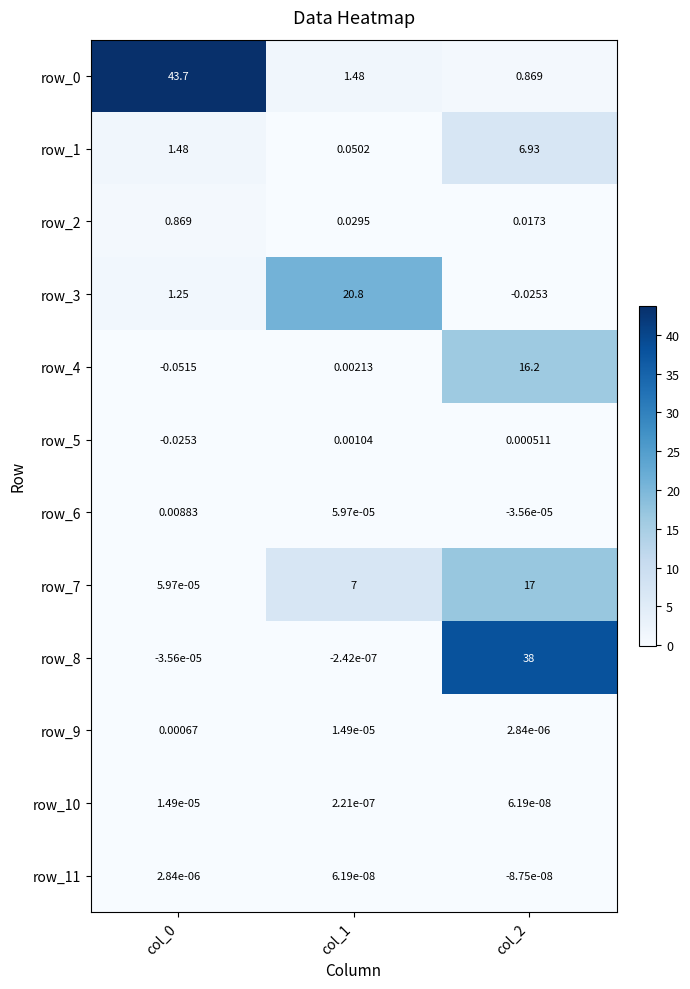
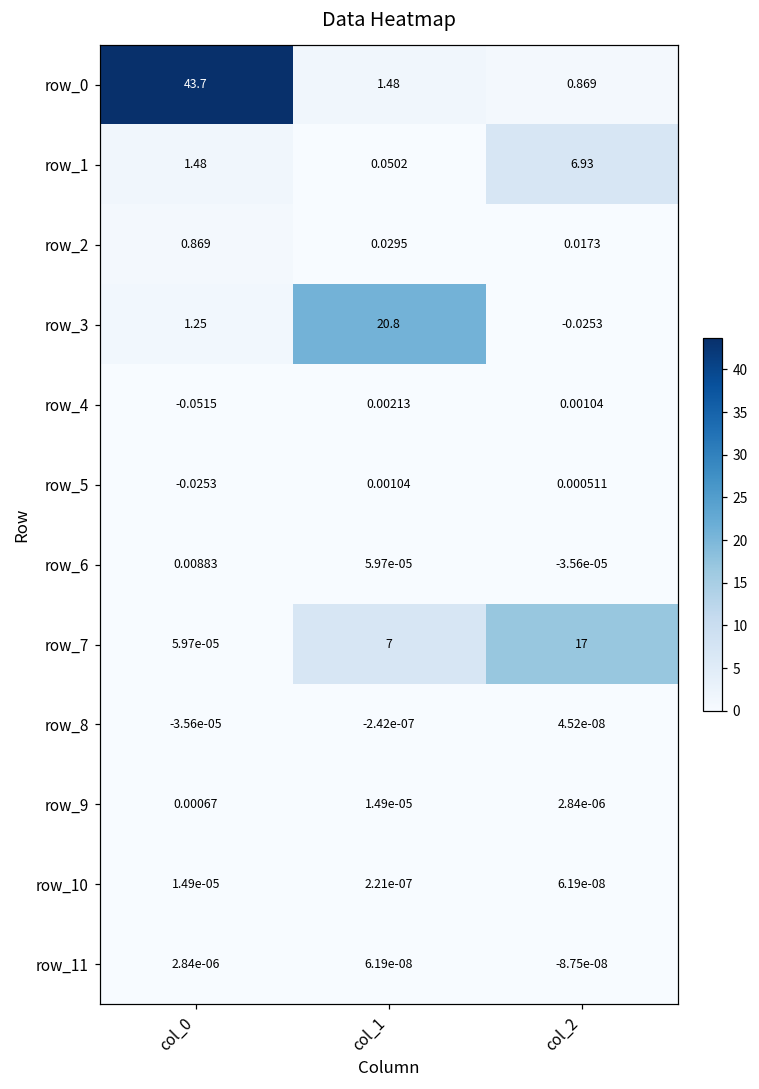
row_4, col_2: 16.2 -> 0.00104
row_8, col_2: 38 -> 4.52e-08
